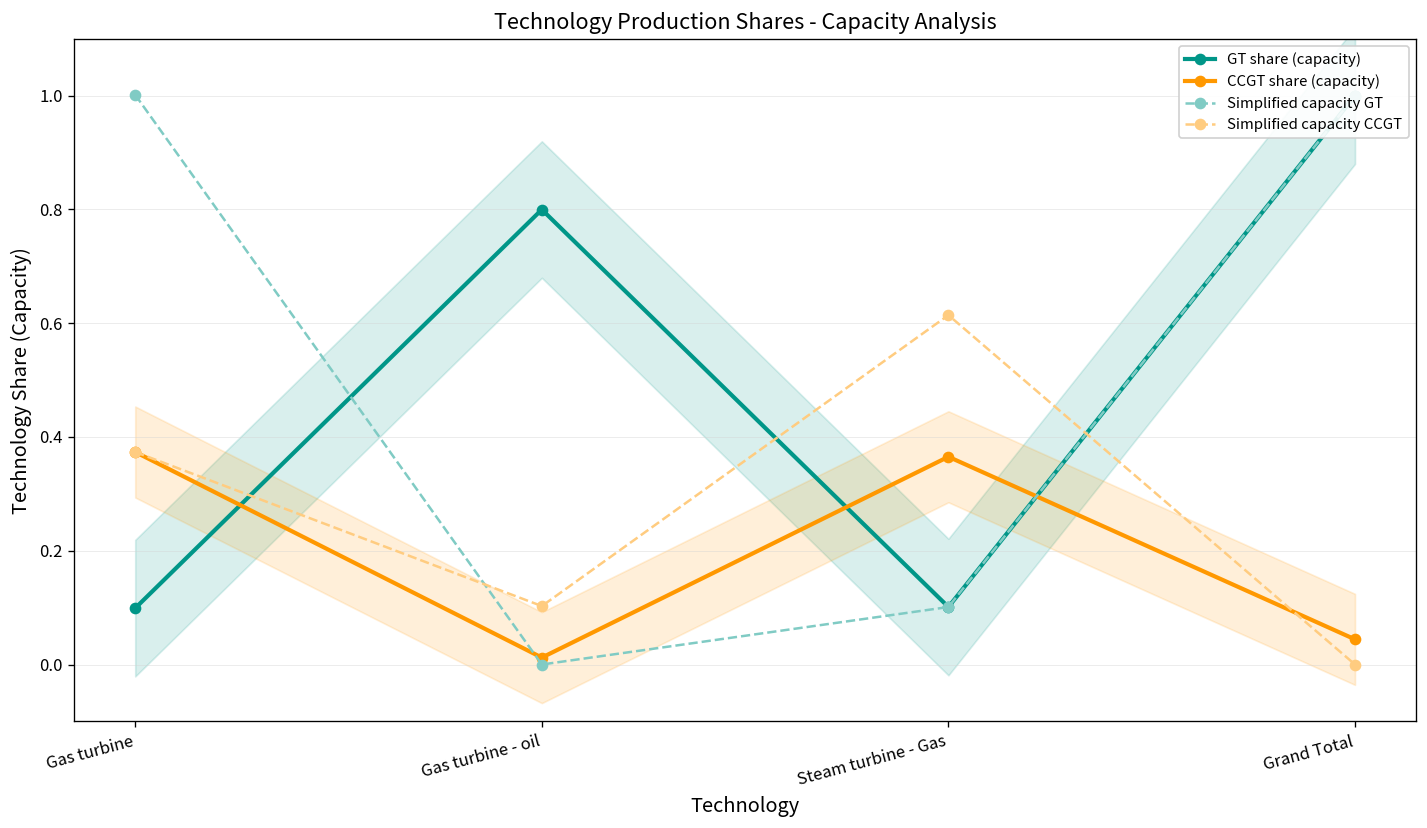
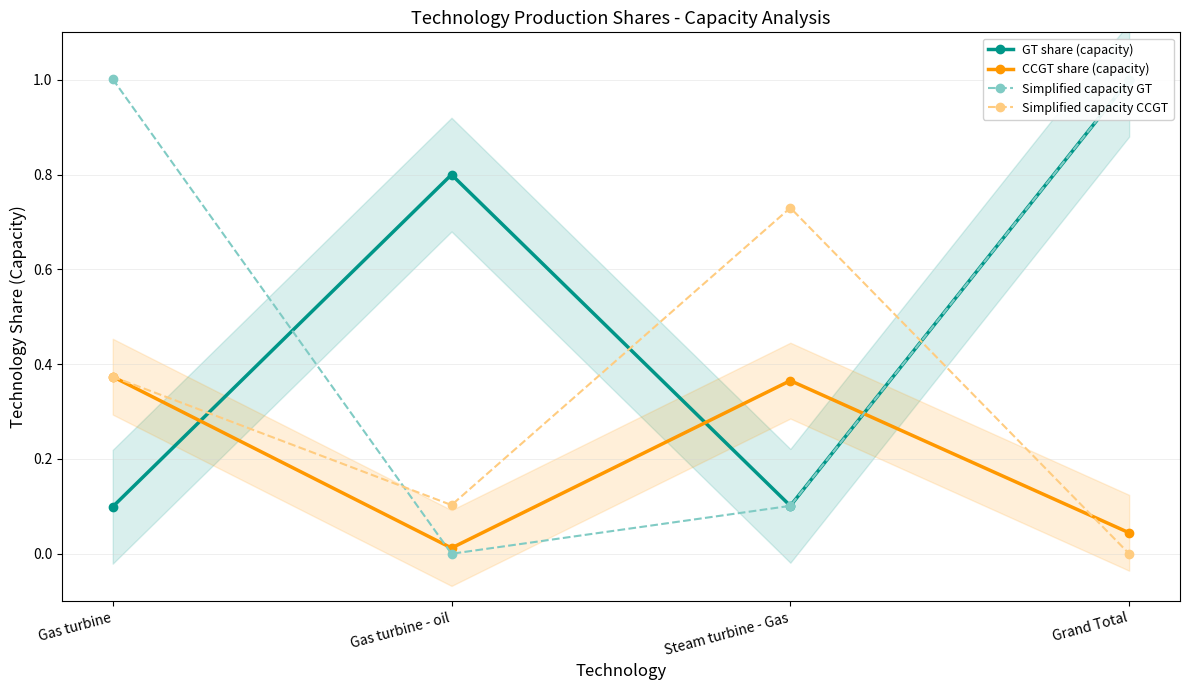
Simplified capacity CCGT, Steam turbine - Gas: 0.61 -> 0.73
